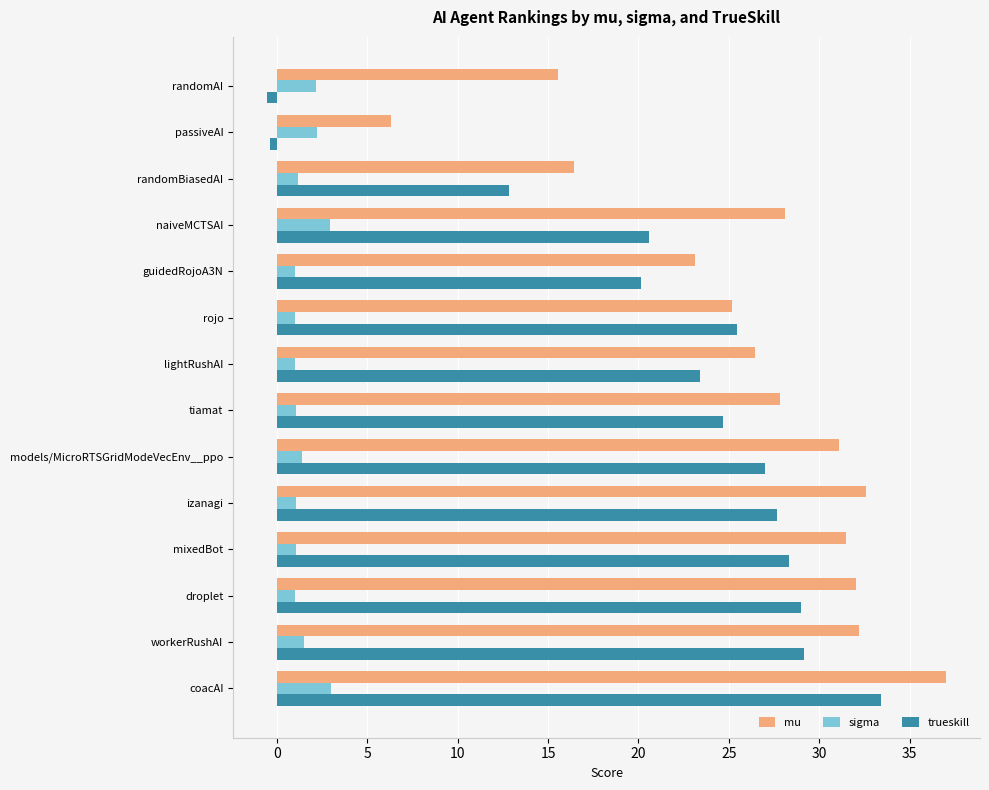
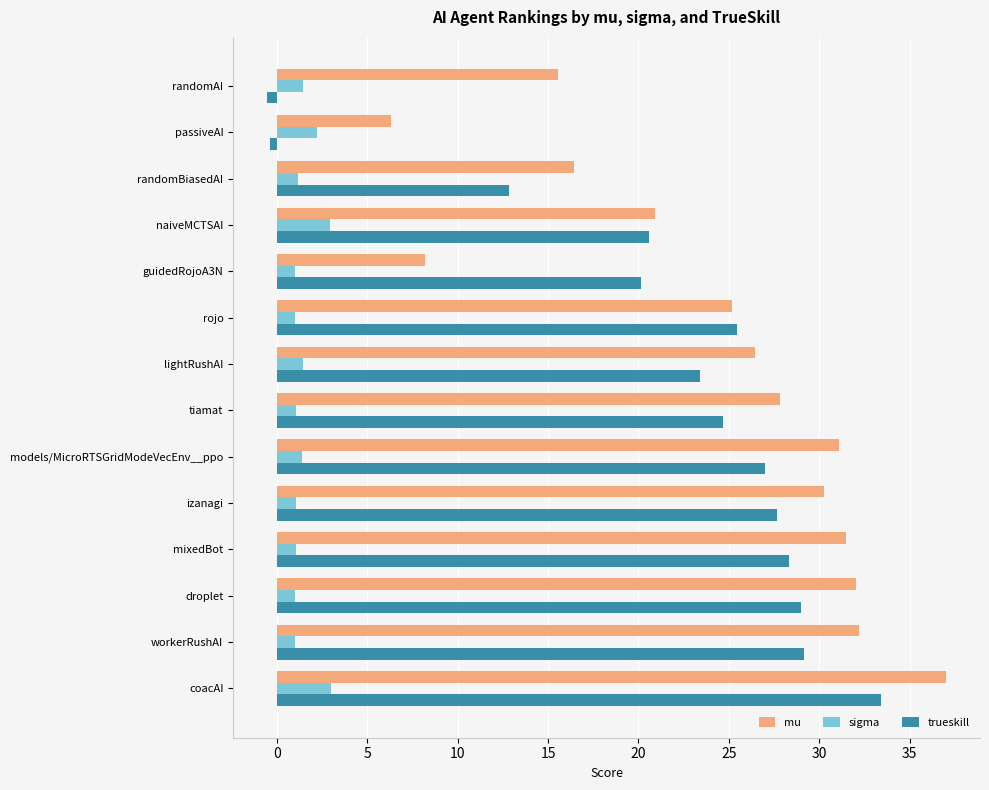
sigma, randomAI: 2.2 -> 1.4
mu, naiveMCTSAI: 28.1 -> 20.9
mu, guidedRojoA3N: 23.1 -> 8.2
sigma, lightRushAI: 1.0 -> 1.5
mu, izanagi: 32.6 -> 30.3
sigma, workerRushAI: 1.5 -> 1.0
